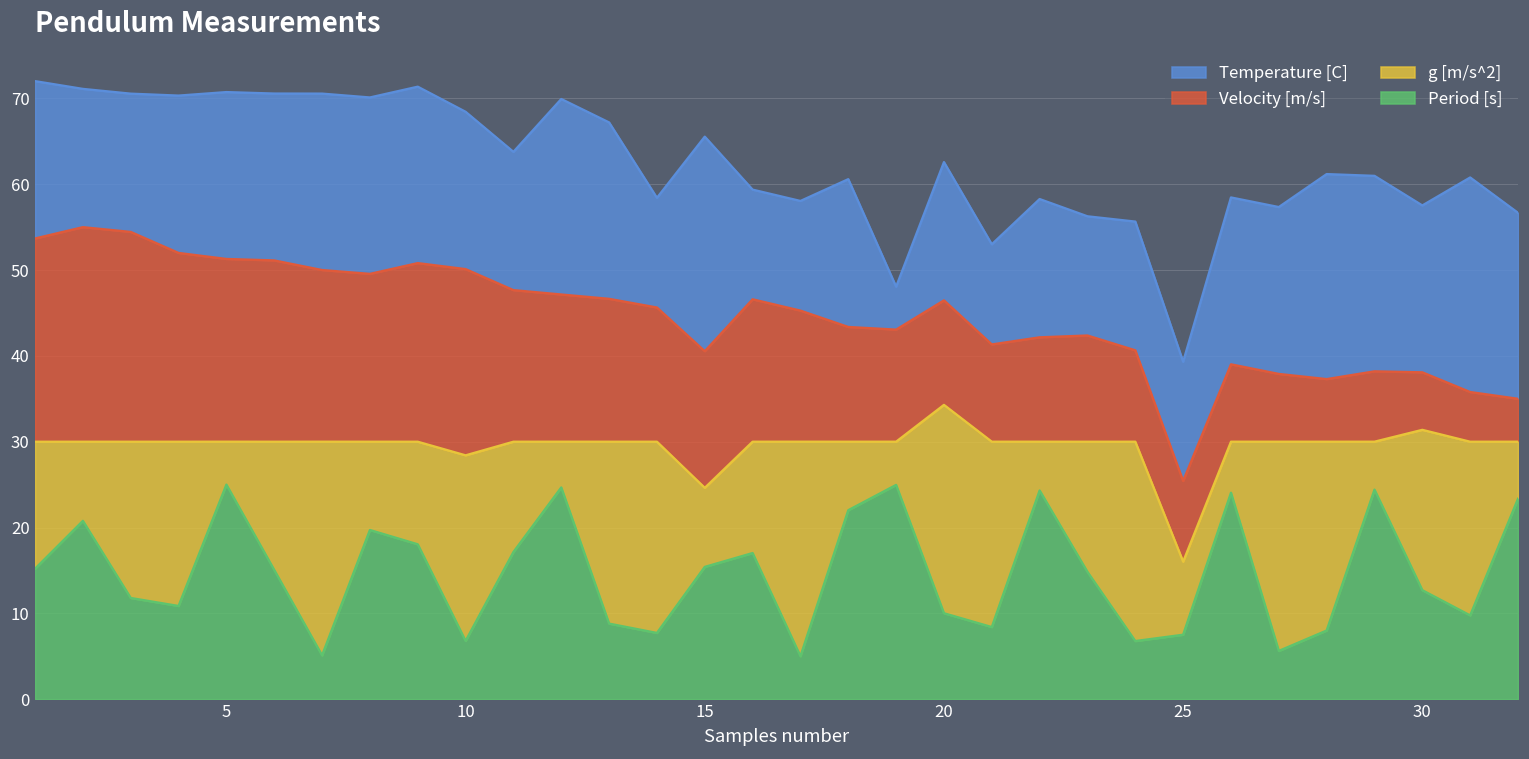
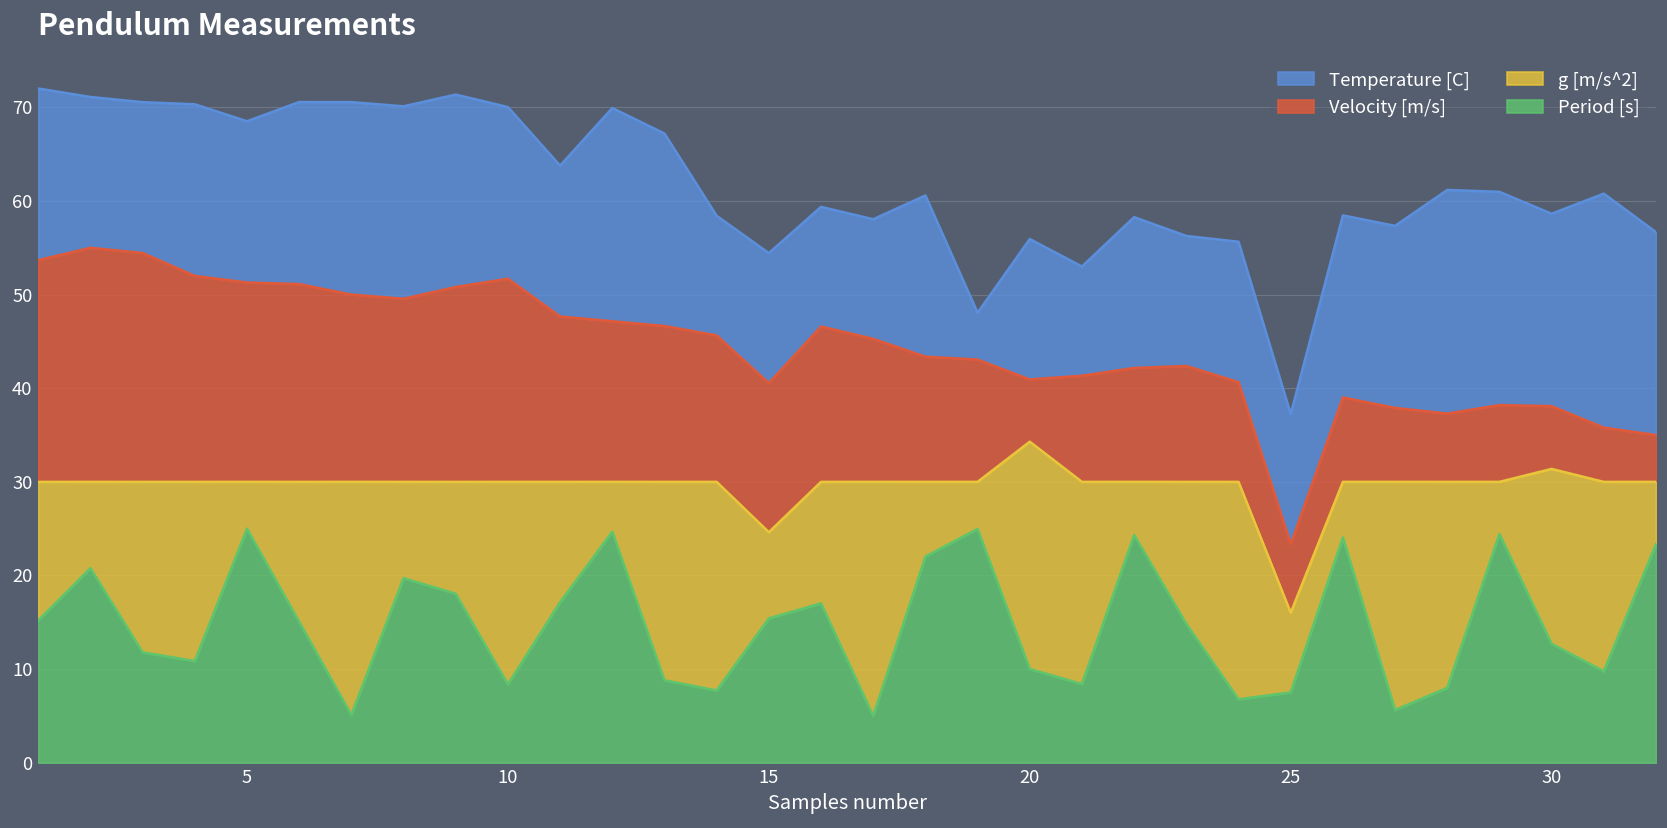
Temperature [C], 5: 19 -> 17
Period [s], 10: 7 -> 8
Temperature [C], 15: 25 -> 14
Temperature [C], 20: 16 -> 15
Velocity [m/s], 20: 12 -> 7
Velocity [m/s], 25: 9 -> 7
Temperature [C], 30: 19 -> 21
